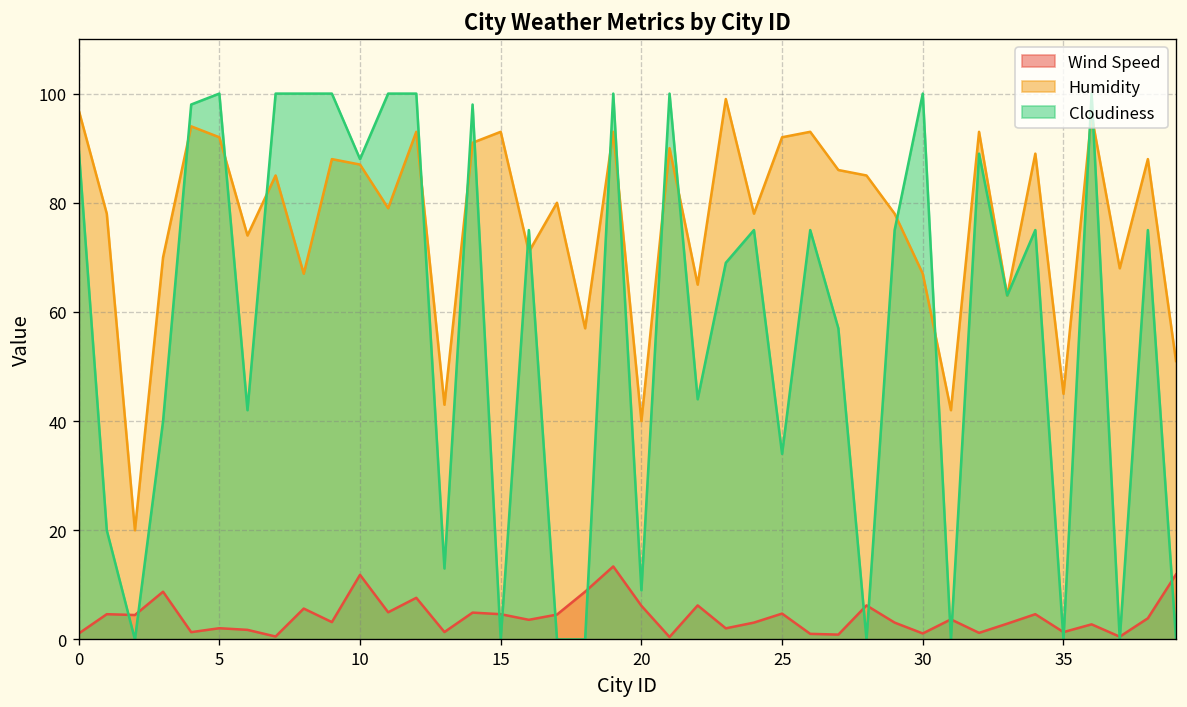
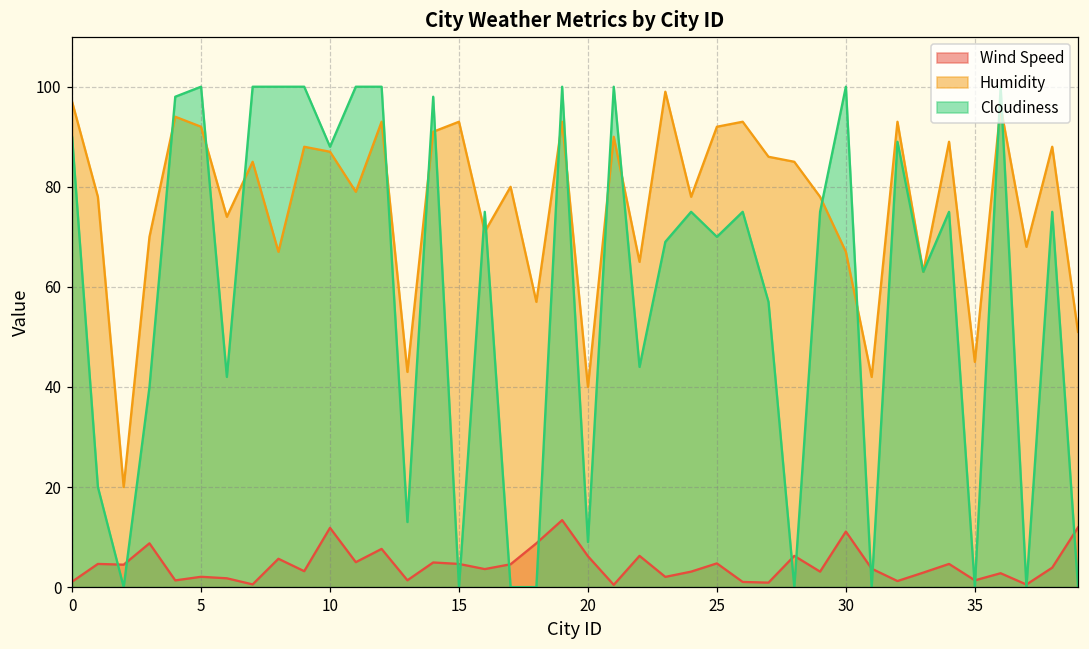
Cloudiness, 25: 34 -> 70
Wind Speed, 30: 1 -> 11
